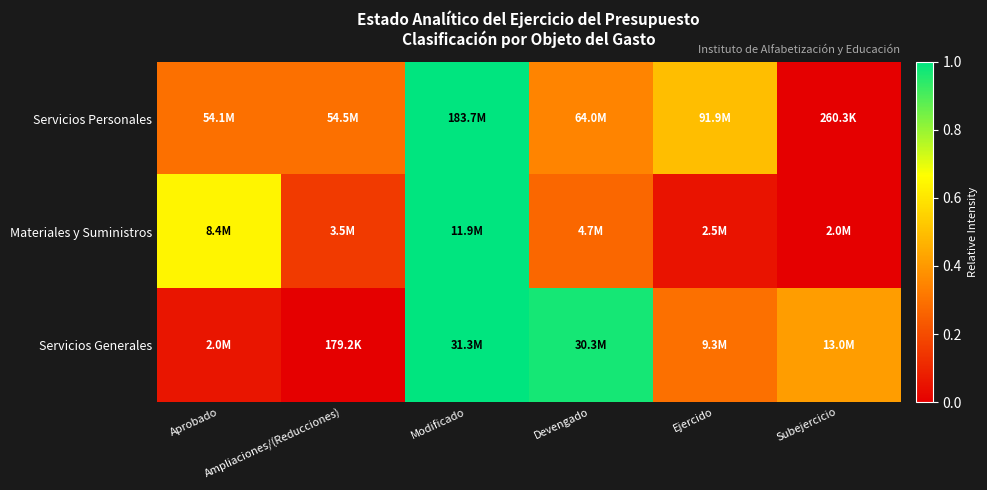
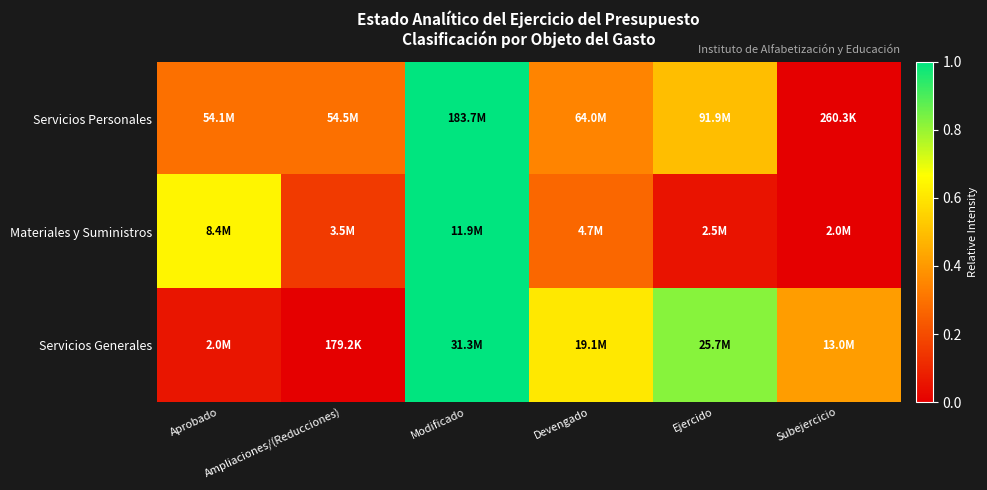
Servicios Generales, Devengado: 30.3M -> 19.1M
Servicios Generales, Ejercido: 9.3M -> 25.7M
